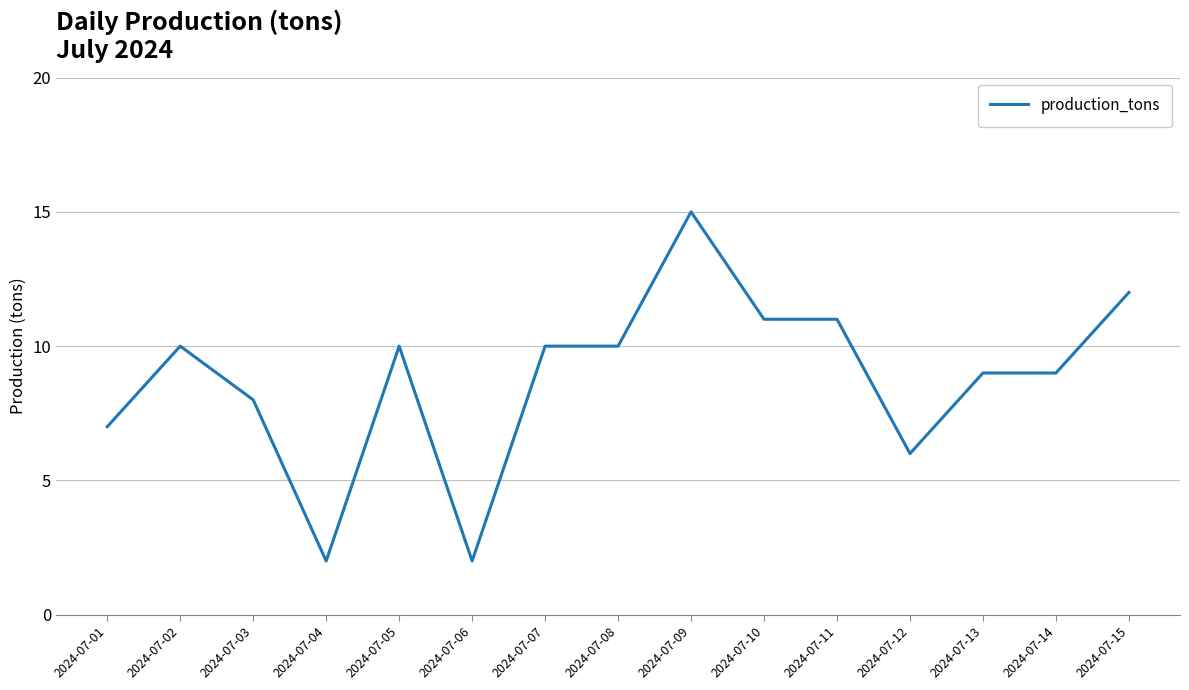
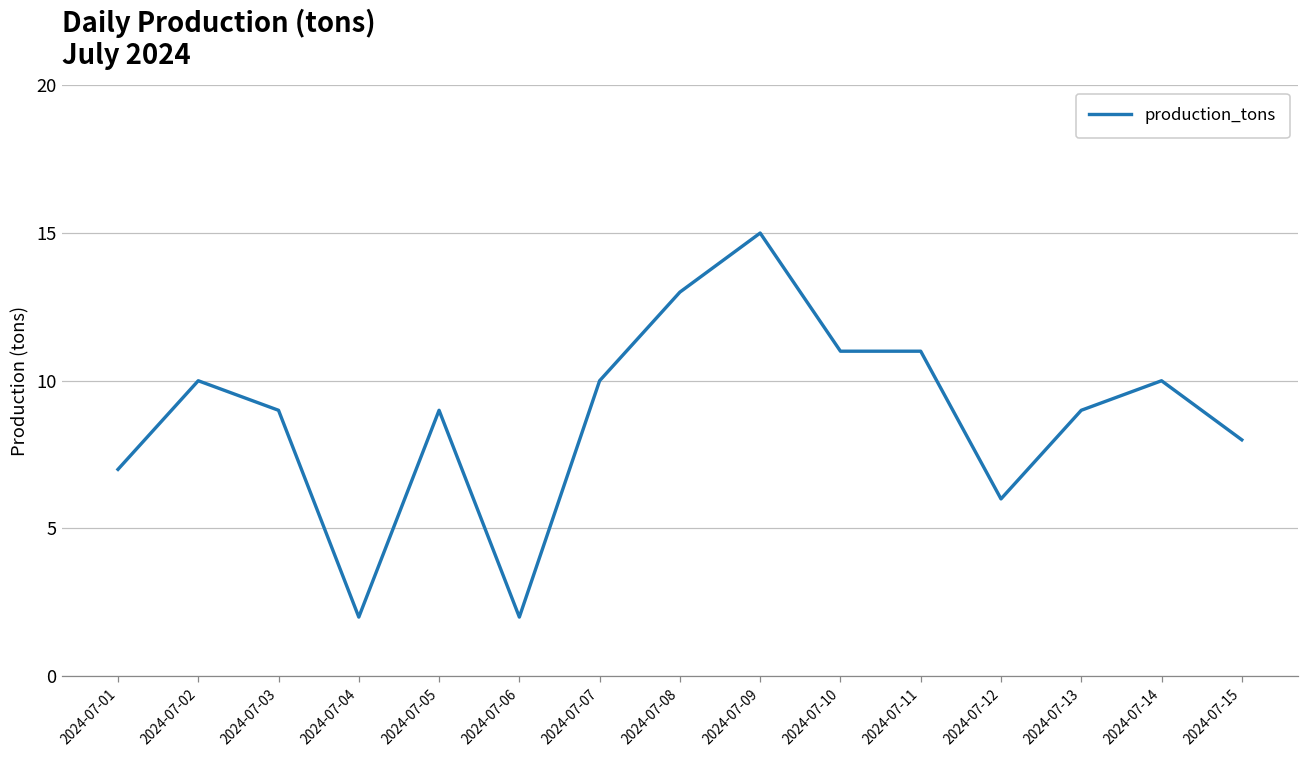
2024-07-03: 8 -> 9
2024-07-05: 10 -> 9
2024-07-08: 10 -> 13
2024-07-14: 9 -> 10
2024-07-15: 12 -> 8
